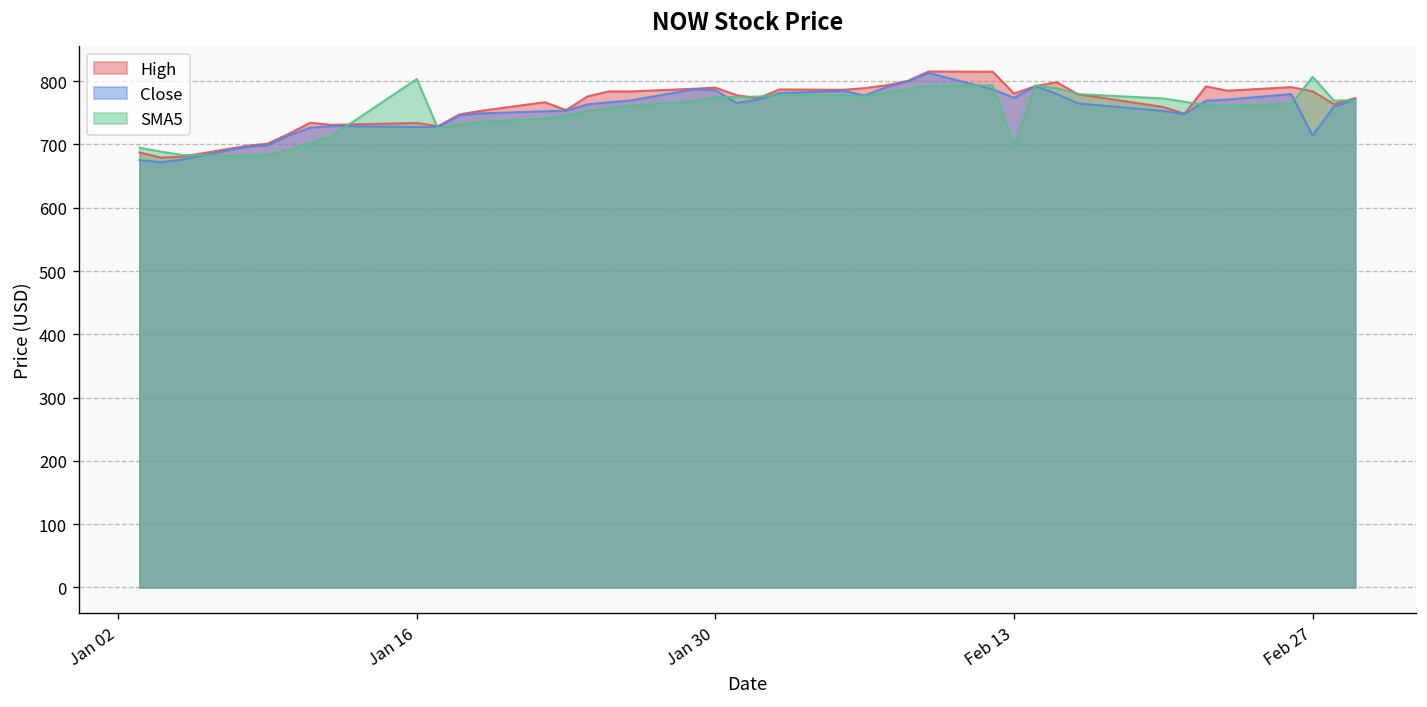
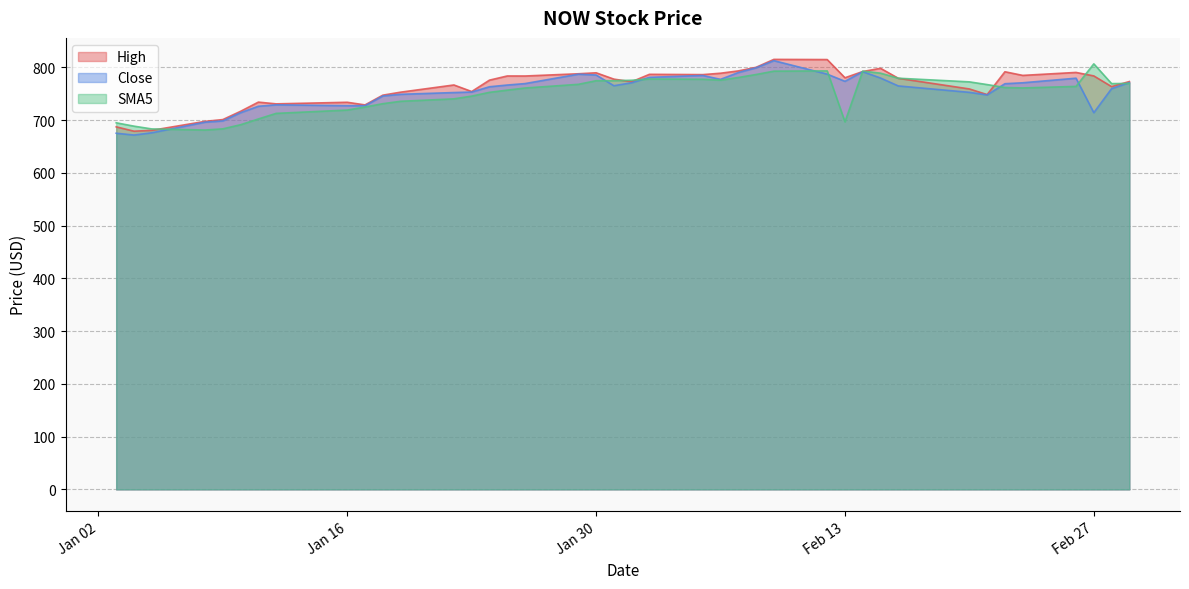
SMA5, Jan 16: 800 -> 720
